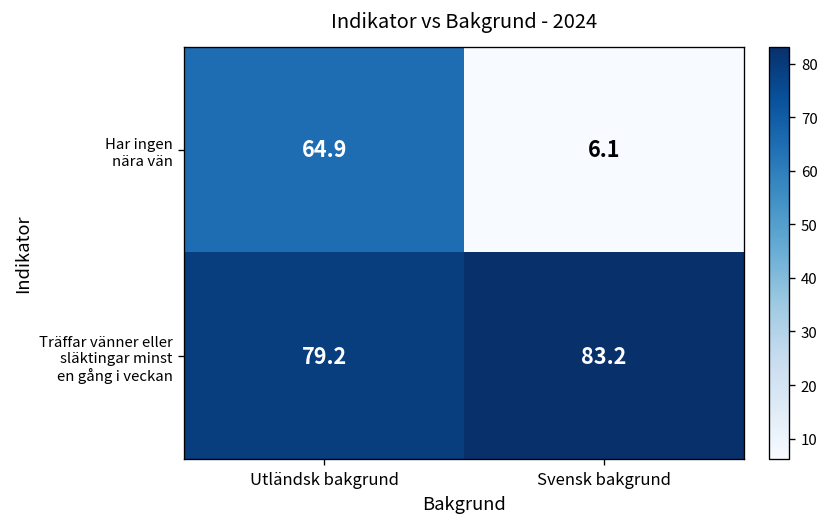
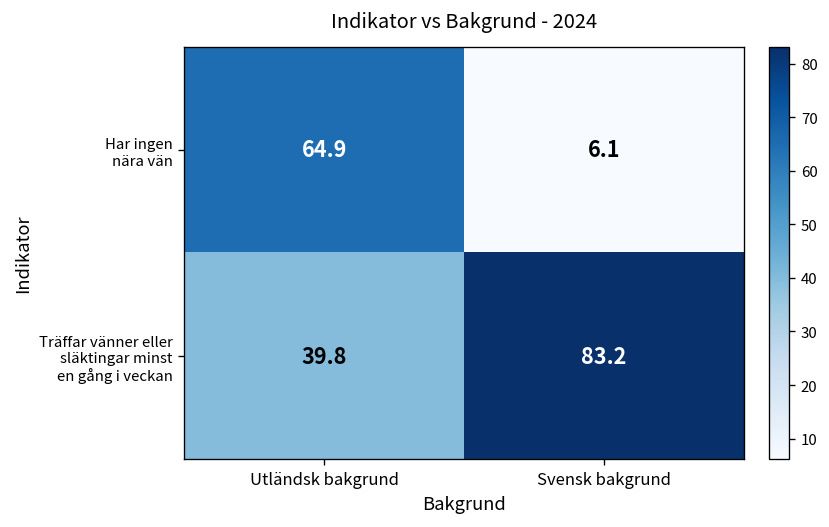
Träffar vänner eller släktingar minst en gång i veckan, Utländsk bakgrund: 79.2 -> 39.8
